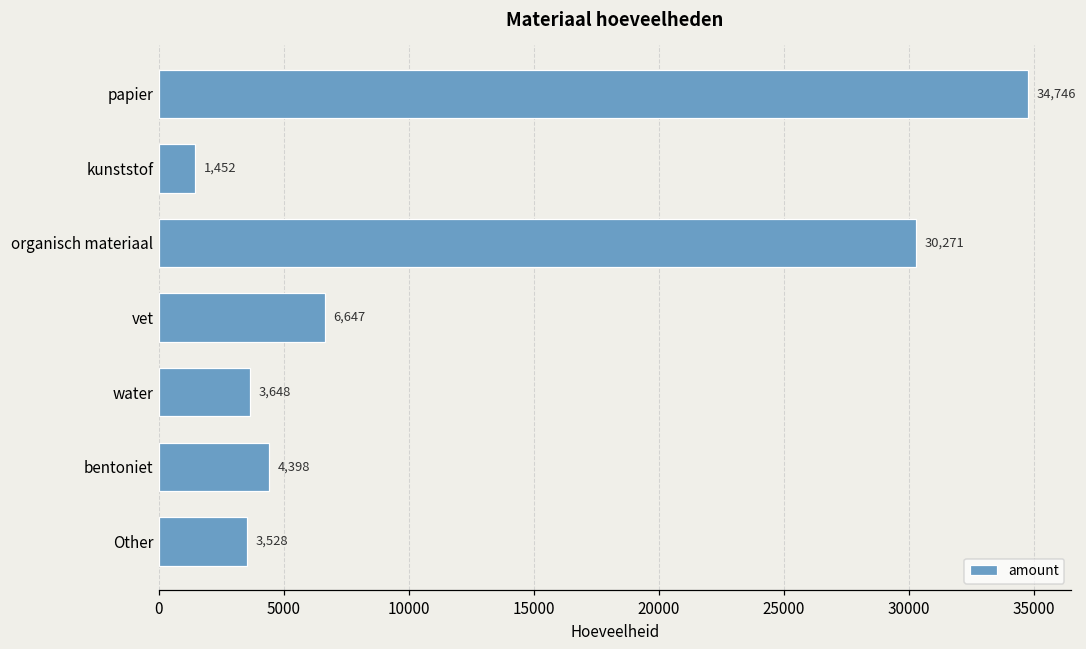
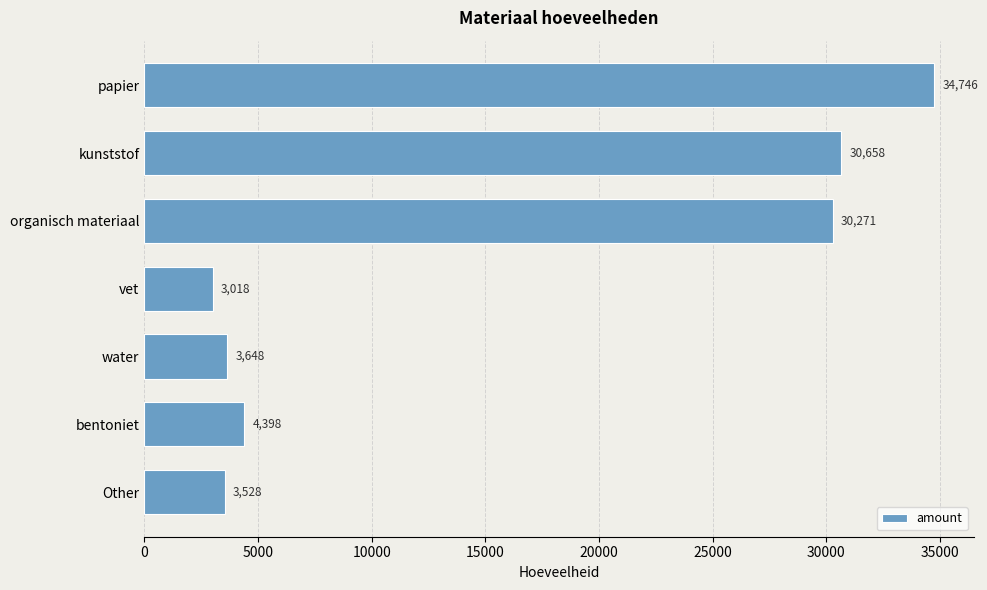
kunststof: 1,452 -> 30,658
vet: 6,647 -> 3,018
